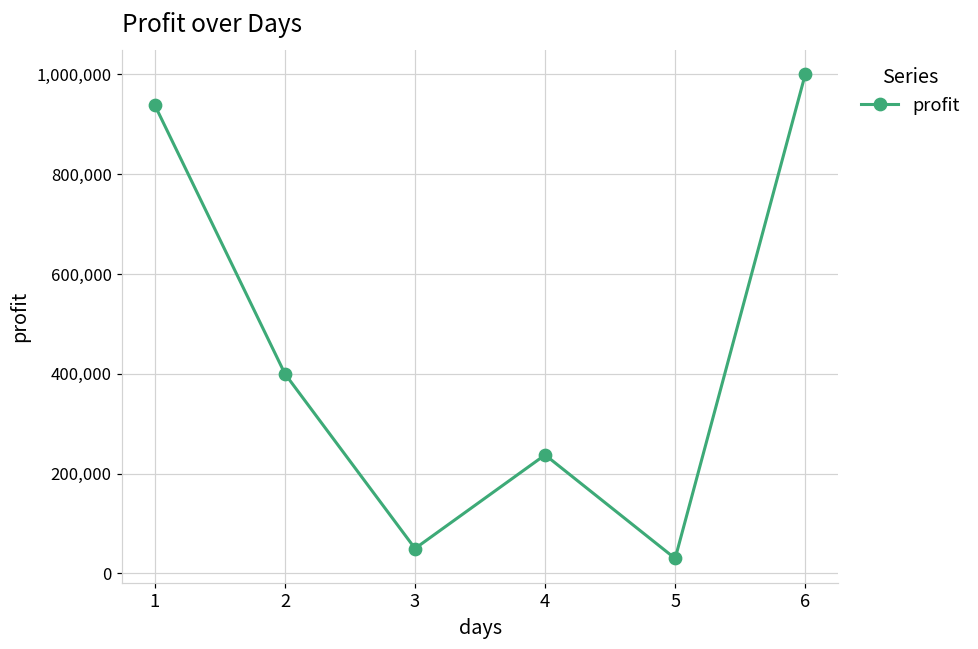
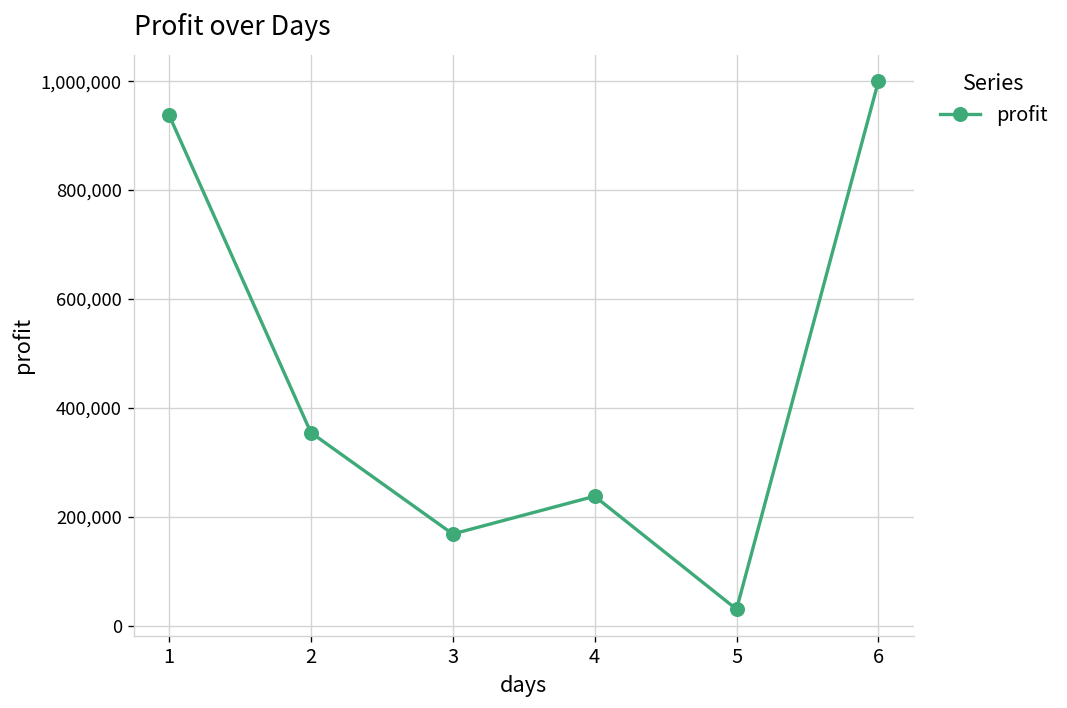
2: 400,000 -> 350,000
3: 50,000 -> 170,000
